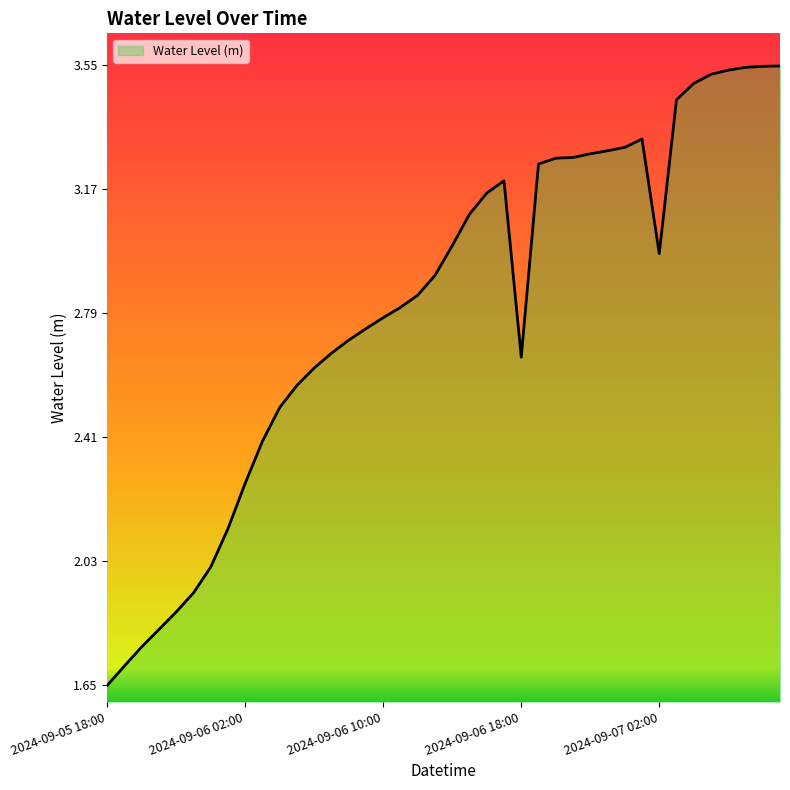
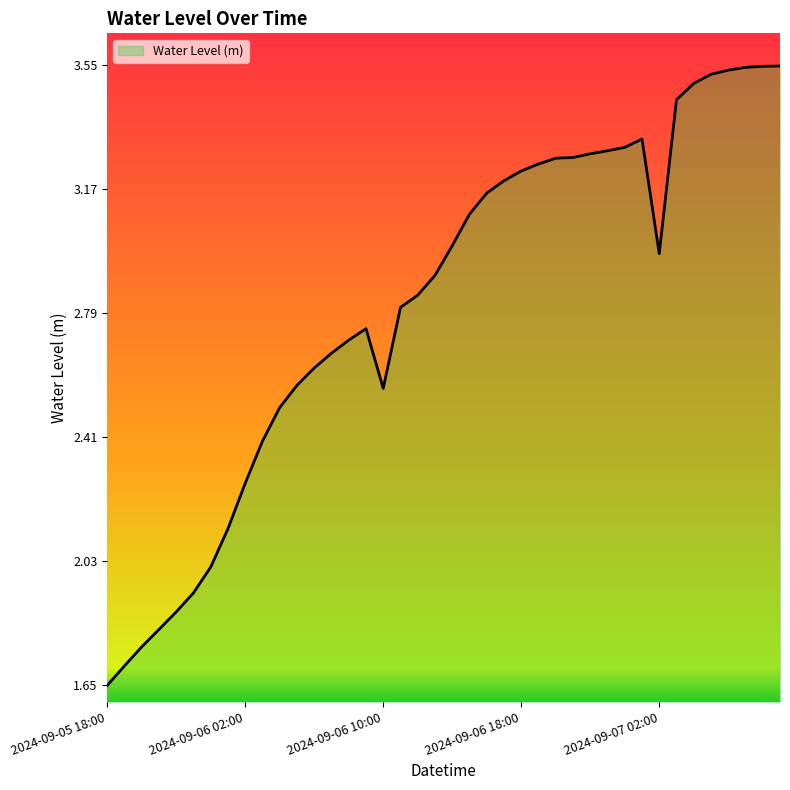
2024-09-06 10:00: 2.78 -> 2.56
2024-09-06 18:00: 2.65 -> 3.23
